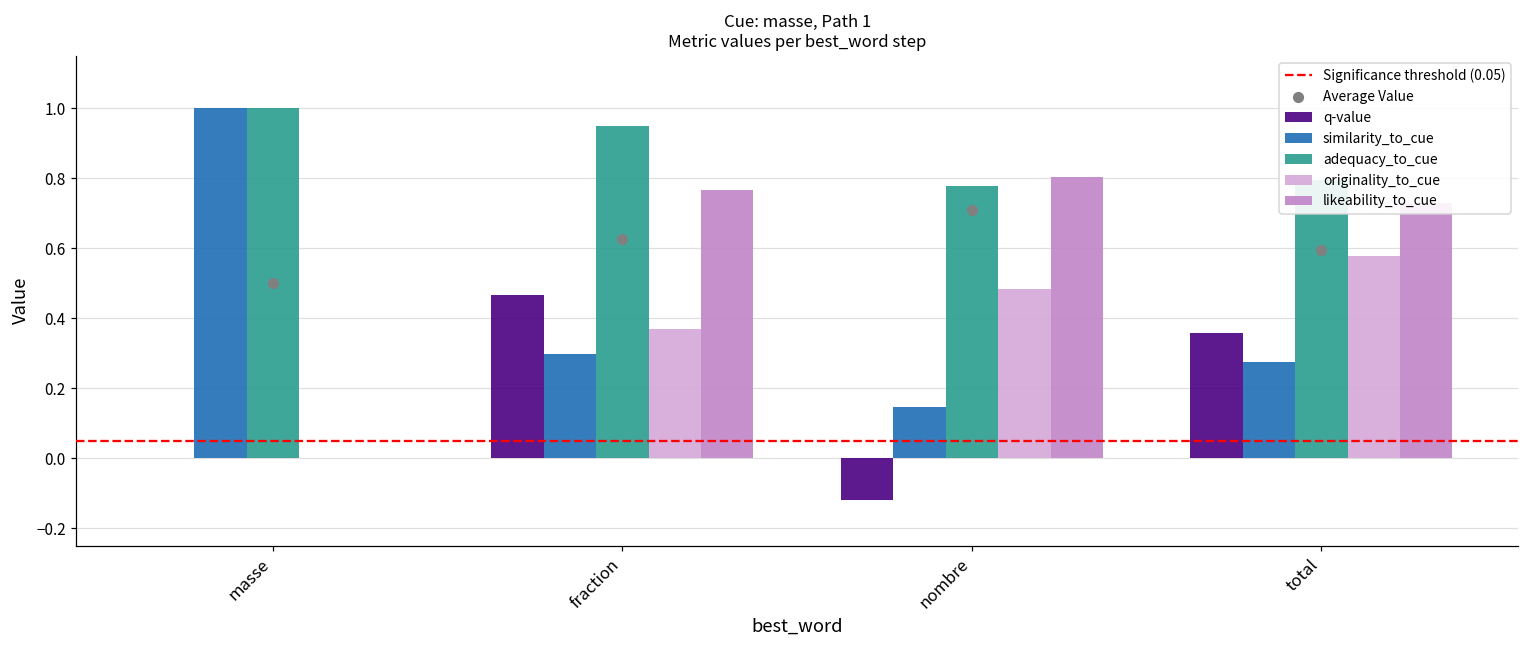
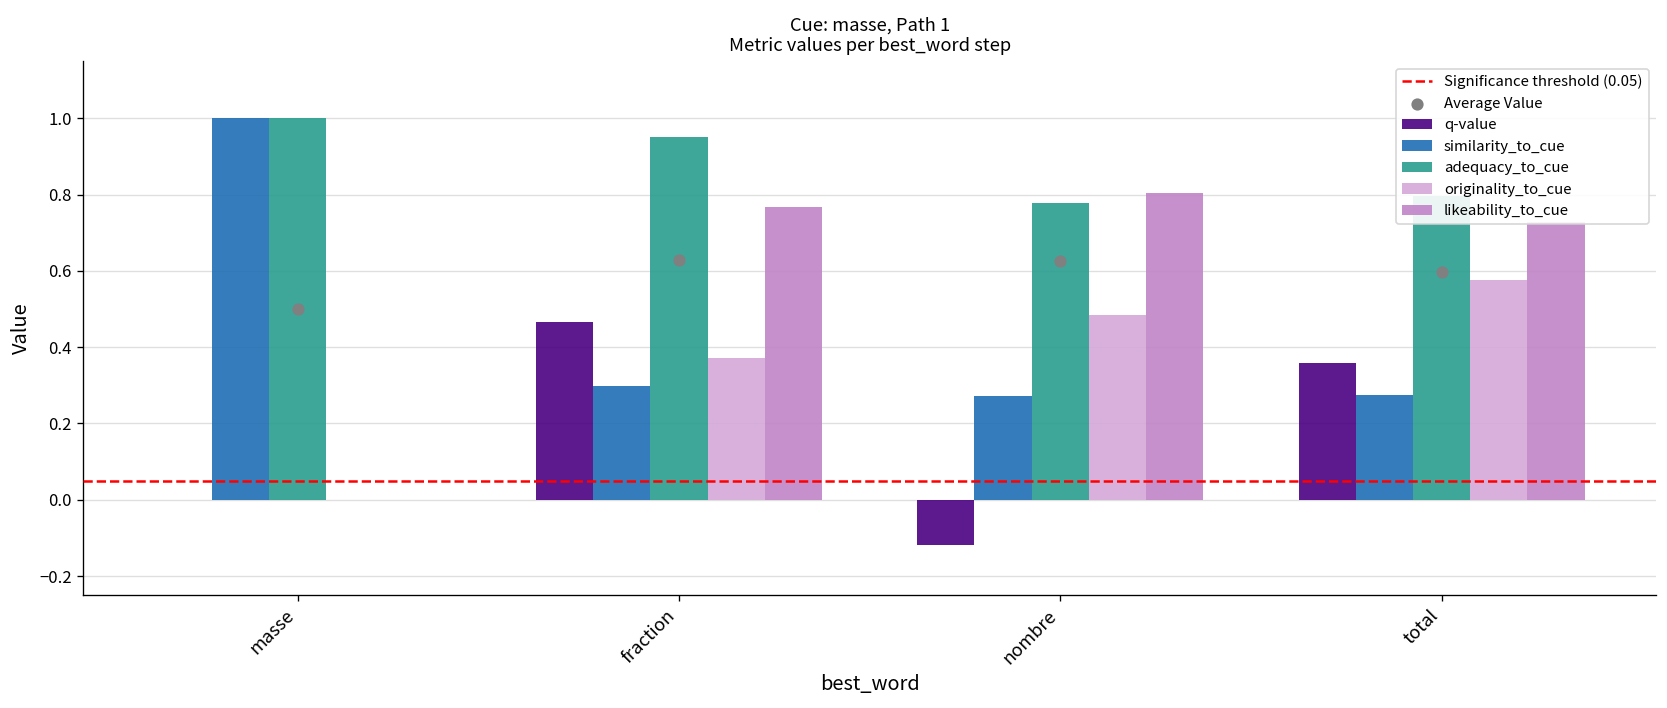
similarity_to_cue, nombre: 0.15 -> 0.27
Average Value, nombre: 0.71 -> 0.63
